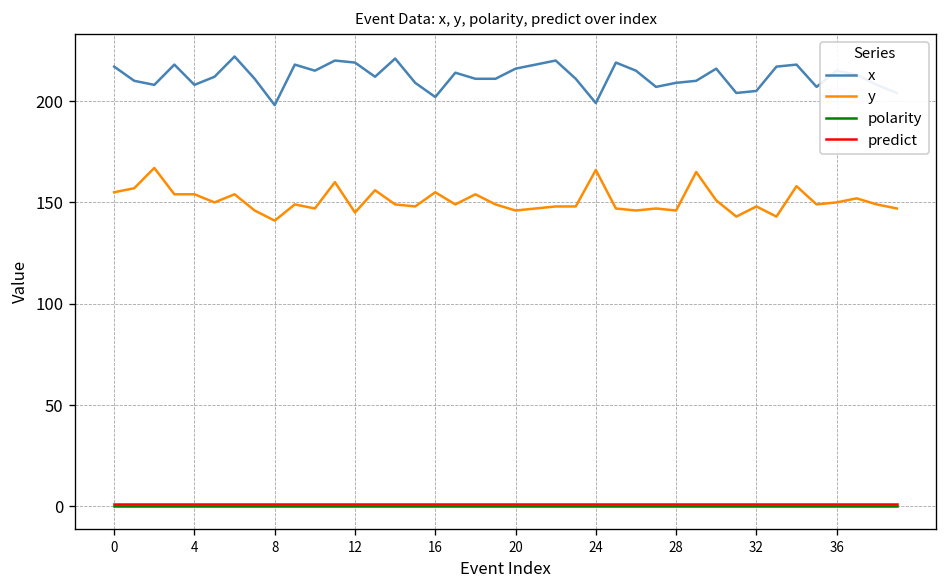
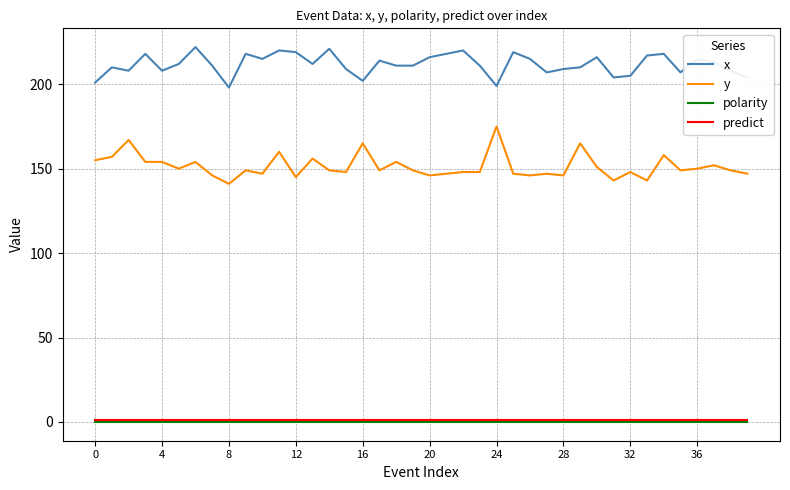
x, 0: 217 -> 201
y, 16: 155 -> 165
y, 24: 166 -> 175
